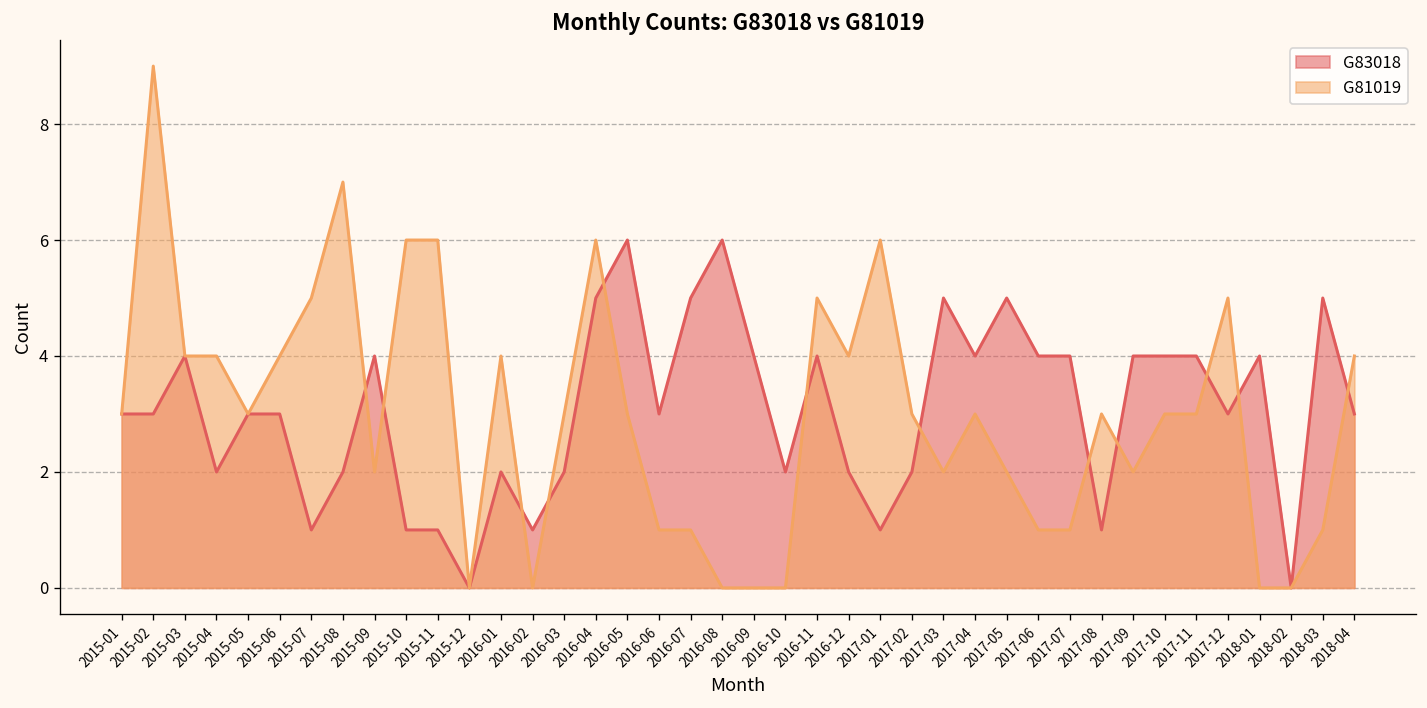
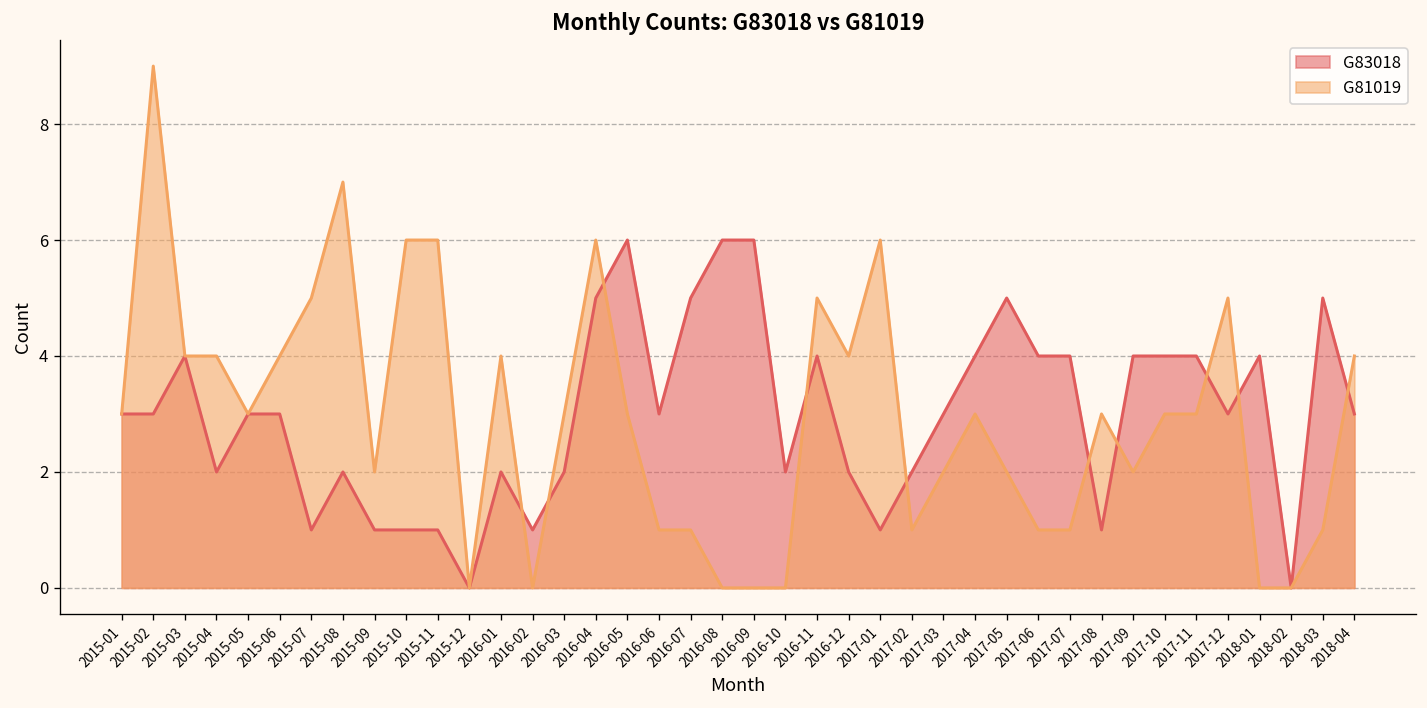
G83018, 2015-09: 4 -> 1
G83018, 2016-09: 4 -> 6
G81019, 2017-02: 3 -> 1
G83018, 2017-03: 5 -> 3
